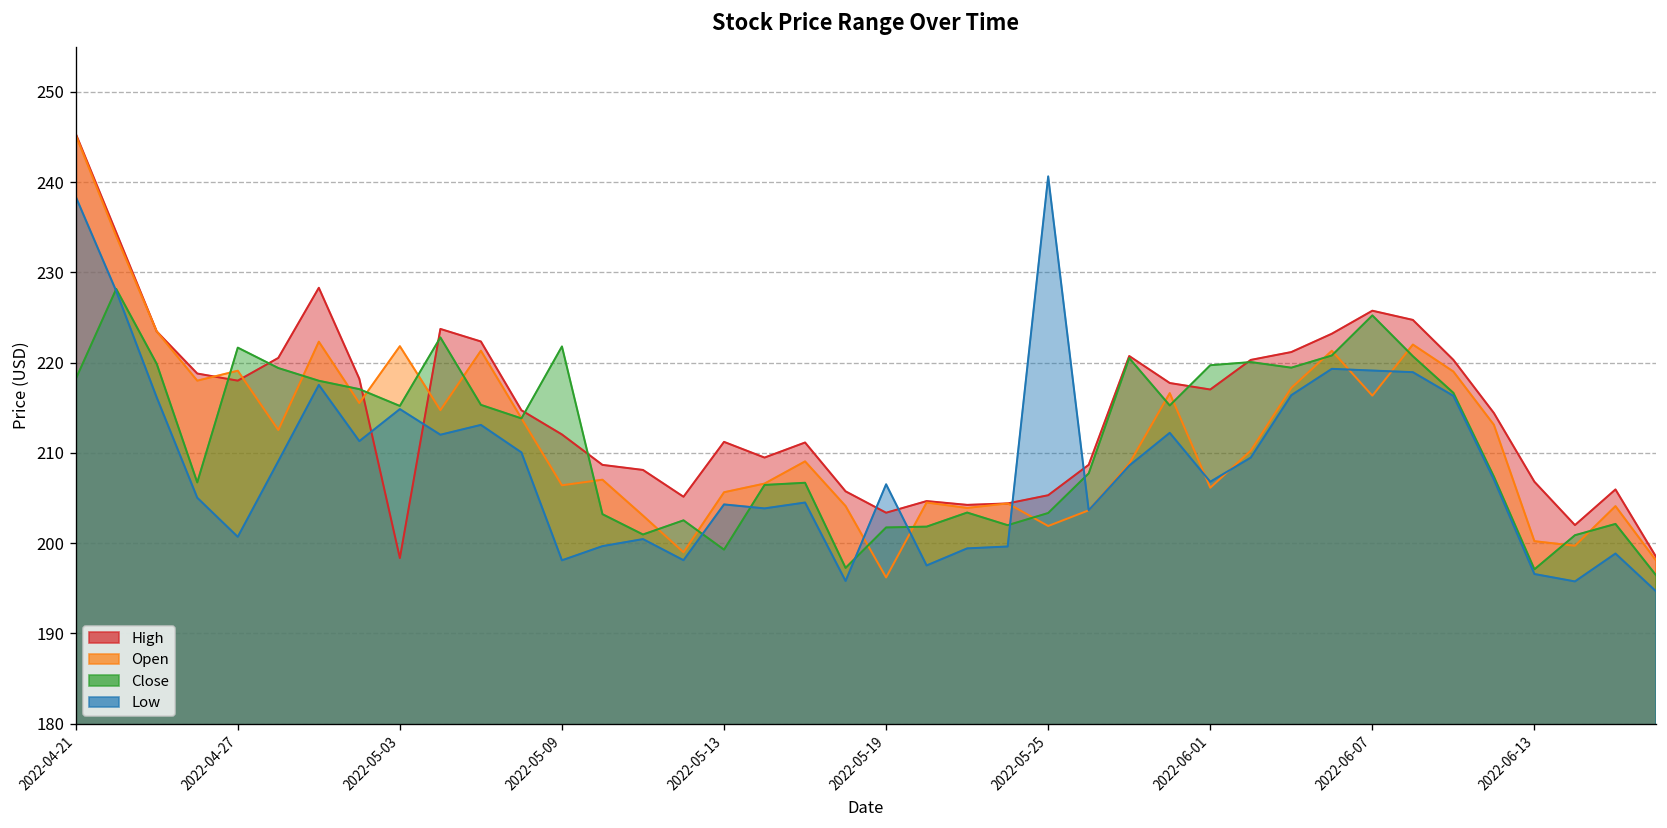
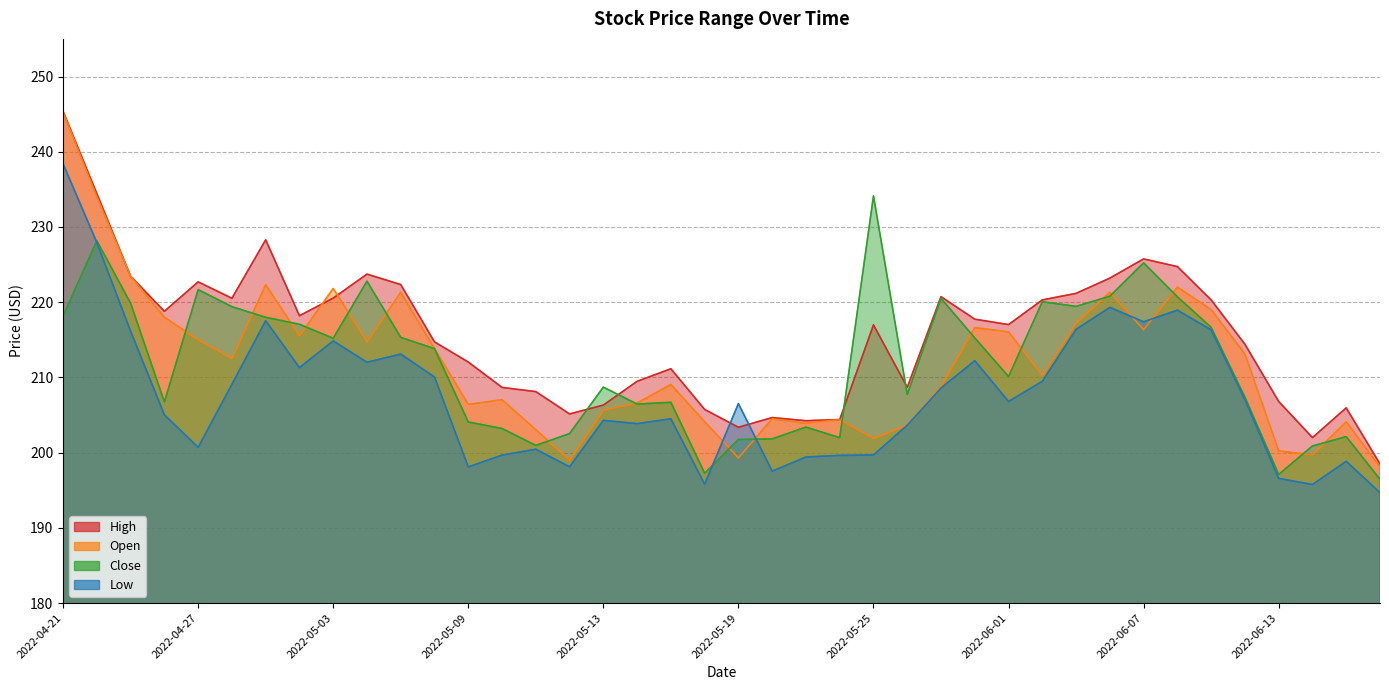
High, 2022-04-27: 218 -> 223
Open, 2022-04-27: 219 -> 215
High, 2022-05-03: 198 -> 221
Close, 2022-05-09: 222 -> 204
High, 2022-05-13: 211 -> 206
Close, 2022-05-13: 199 -> 209
Open, 2022-05-19: 196 -> 199
High, 2022-05-25: 205 -> 217
Close, 2022-05-25: 203 -> 234
Low, 2022-05-25: 241 -> 200
Open, 2022-06-01: 206 -> 216
Close, 2022-06-01: 220 -> 210
Low, 2022-06-07: 219 -> 217
